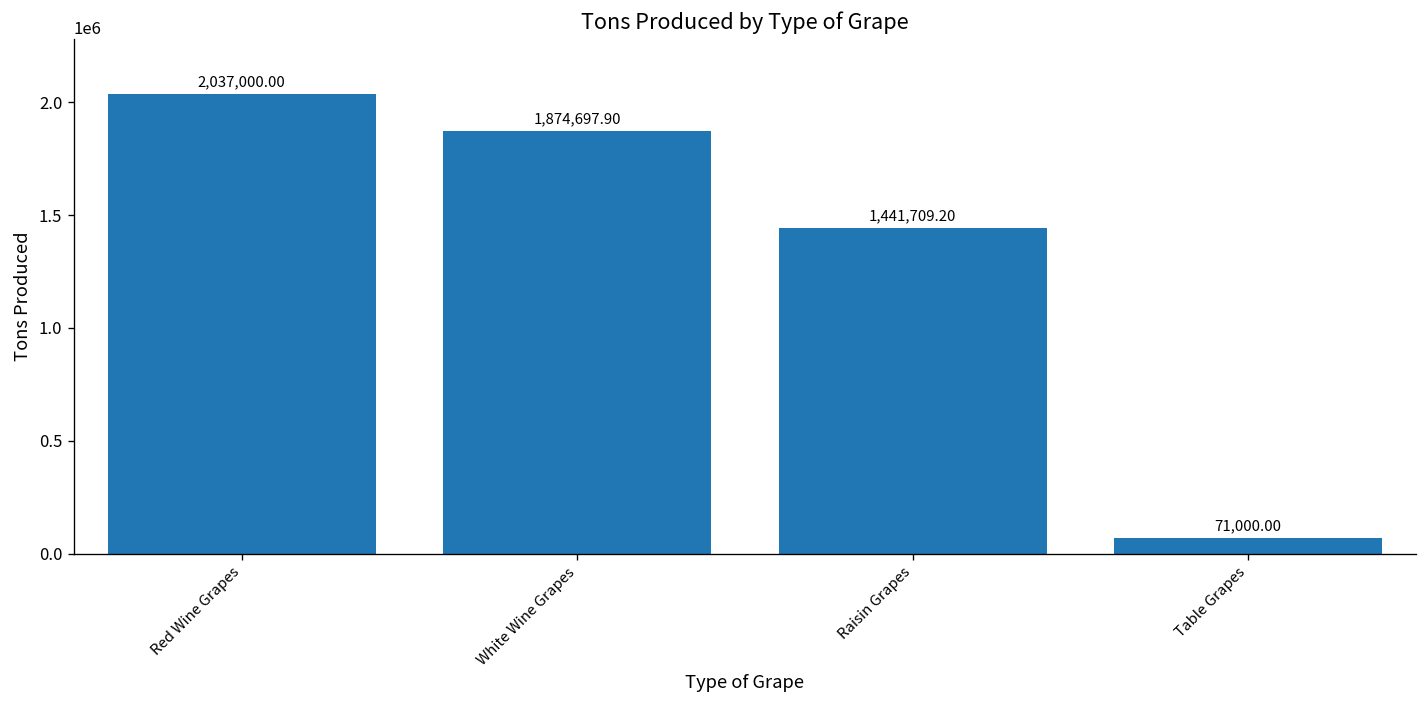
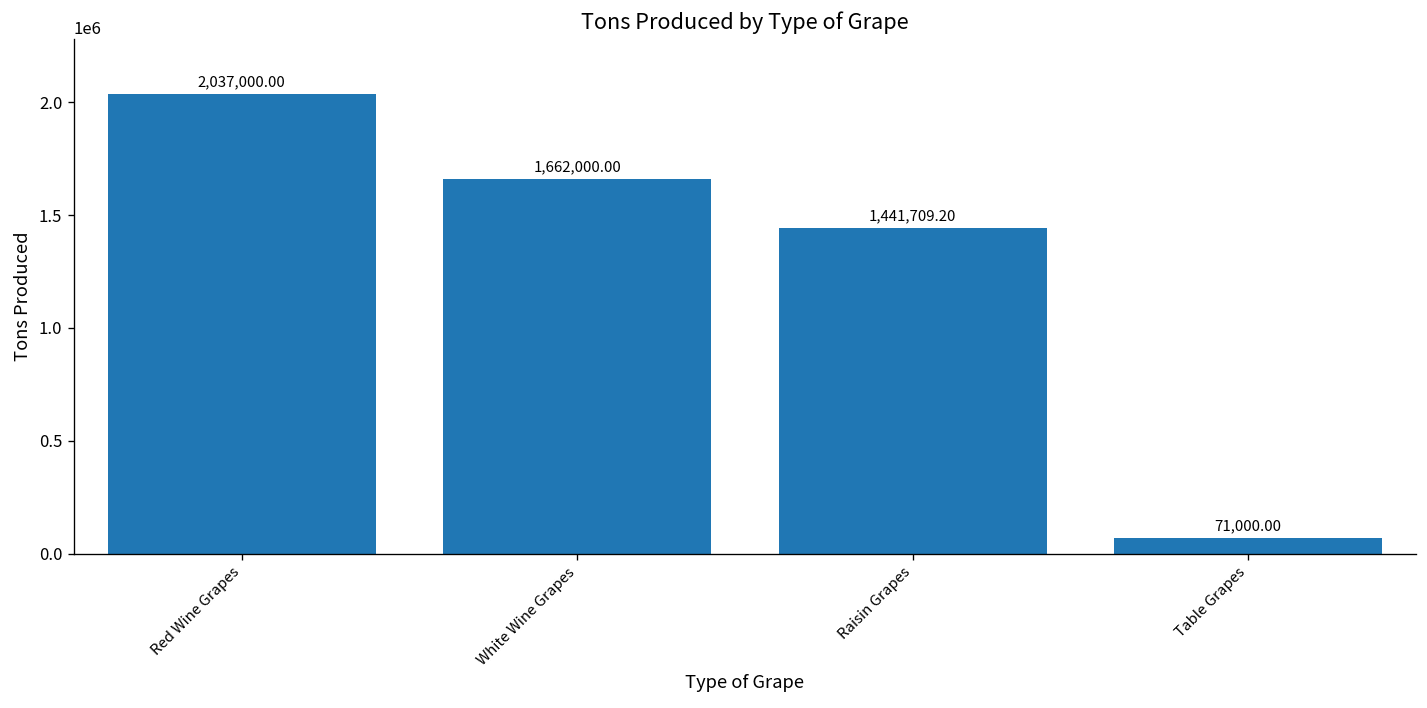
White Wine Grapes: 1,874,697.90 -> 1,662,000.00
